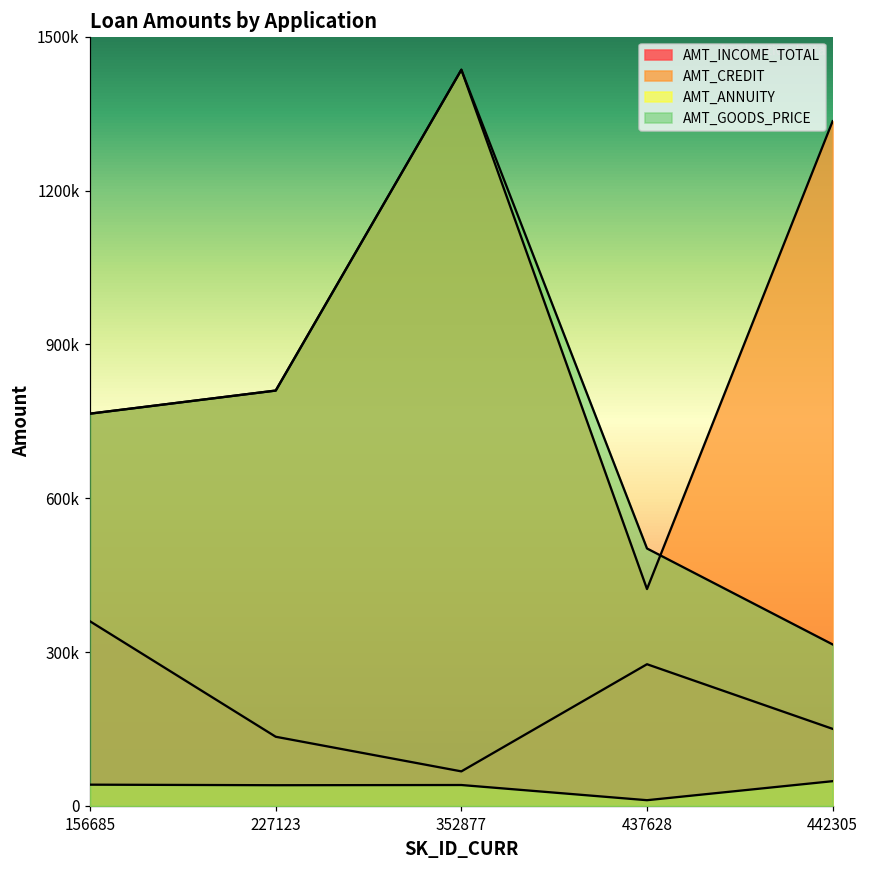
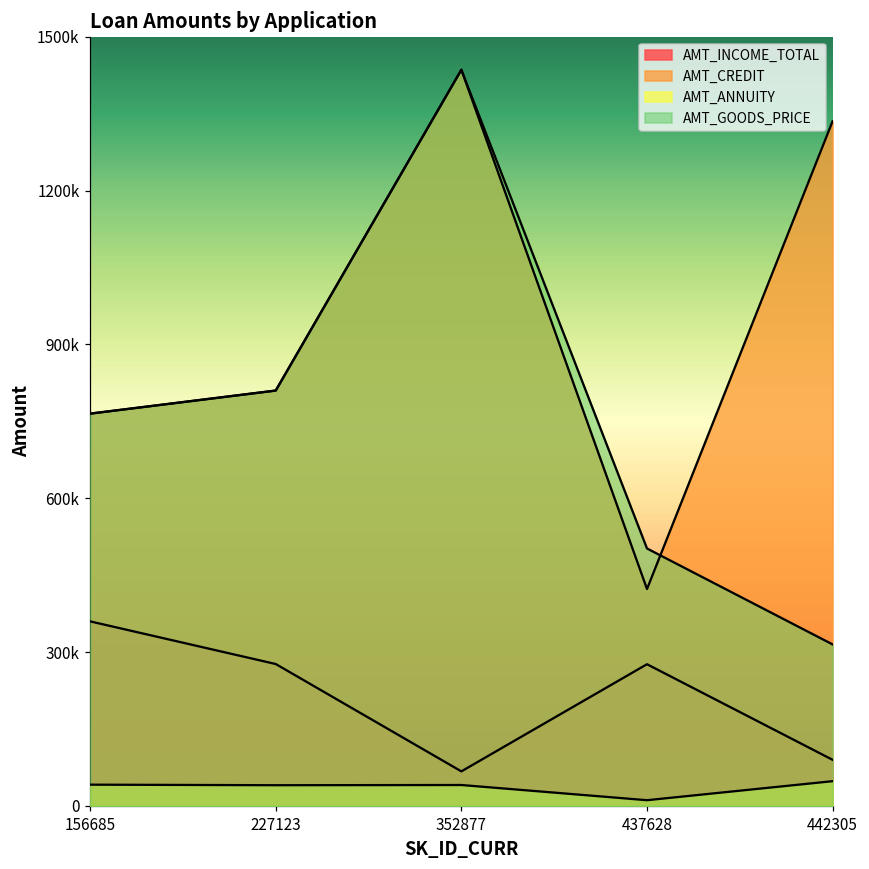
AMT_INCOME_TOTAL, 227123: 140000 -> 280000
AMT_INCOME_TOTAL, 442305: 150000 -> 90000
